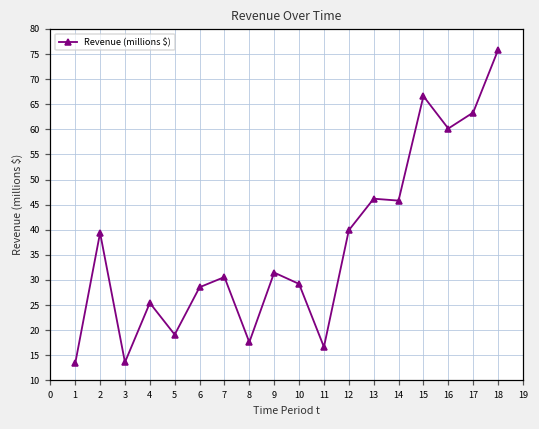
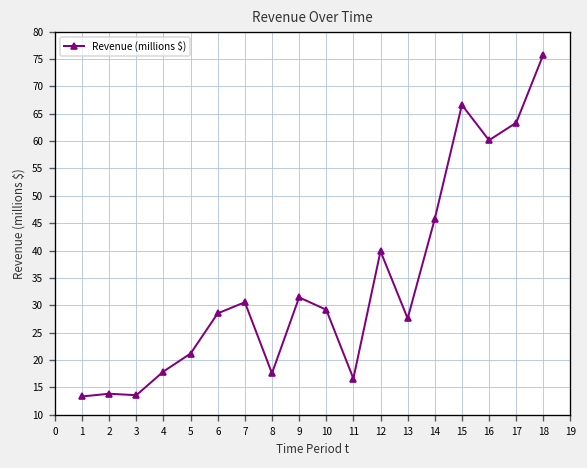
2: 39 -> 14
4: 25 -> 18
5: 19 -> 21
13: 46 -> 28
